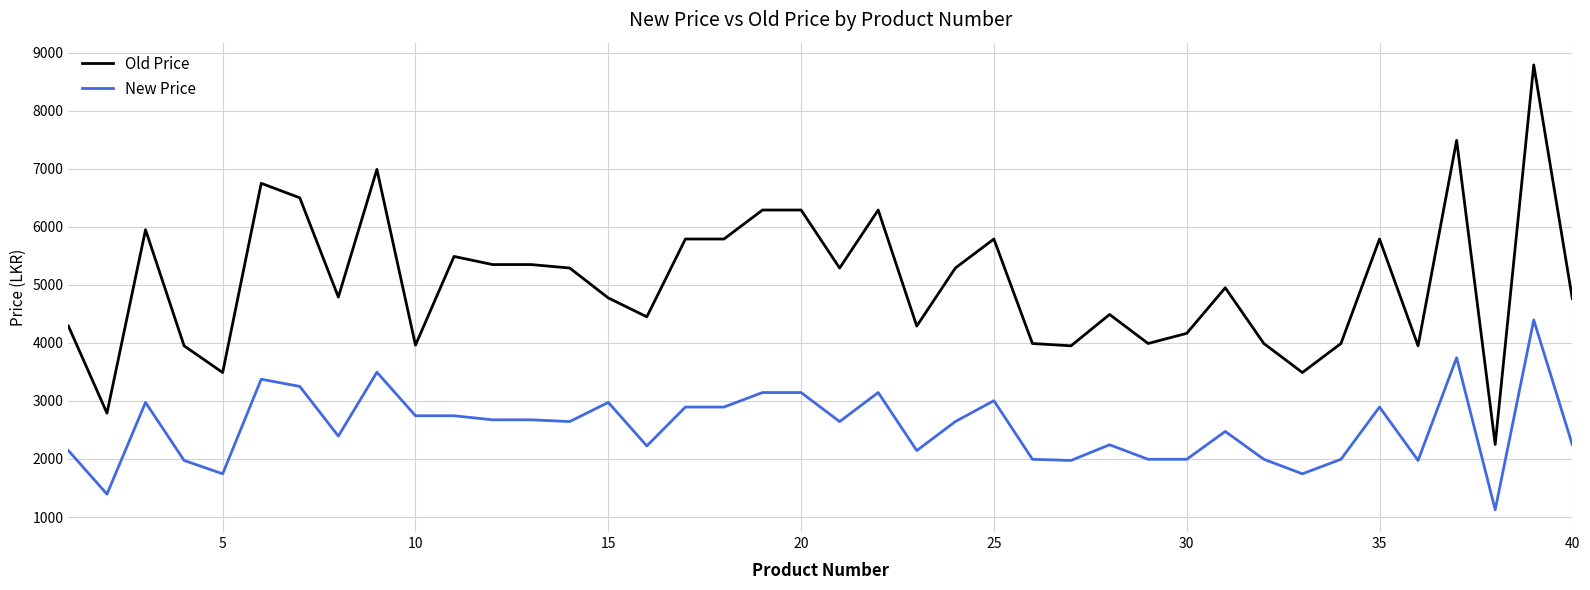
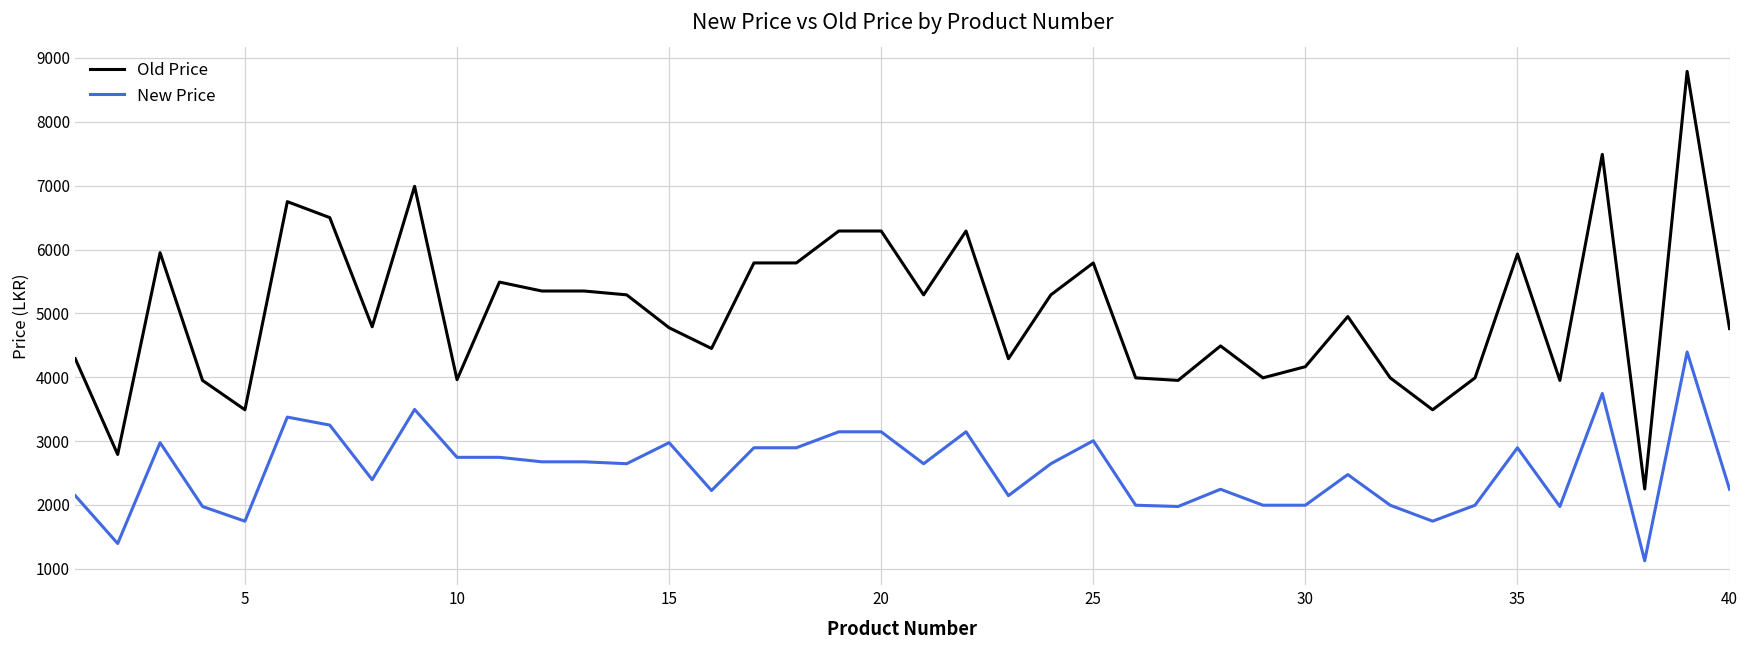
Old Price, 35: 5800 -> 5900
